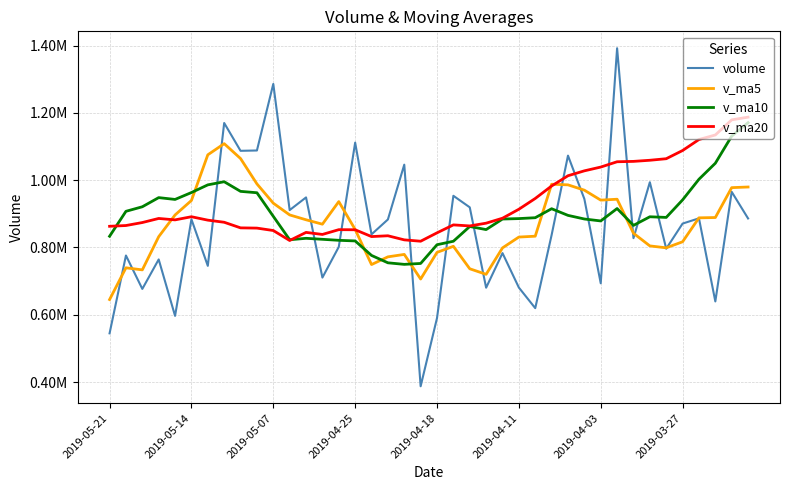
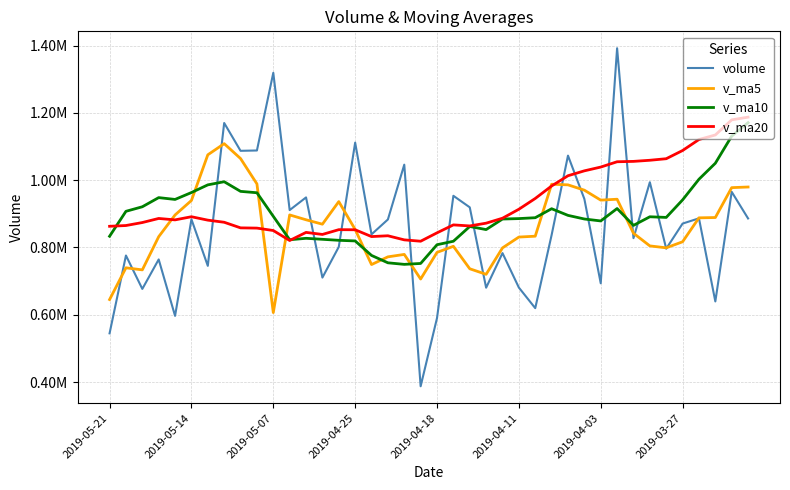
volume, 2019-05-07: 1290000 -> 1320000
v_ma5, 2019-05-07: 930000 -> 610000
